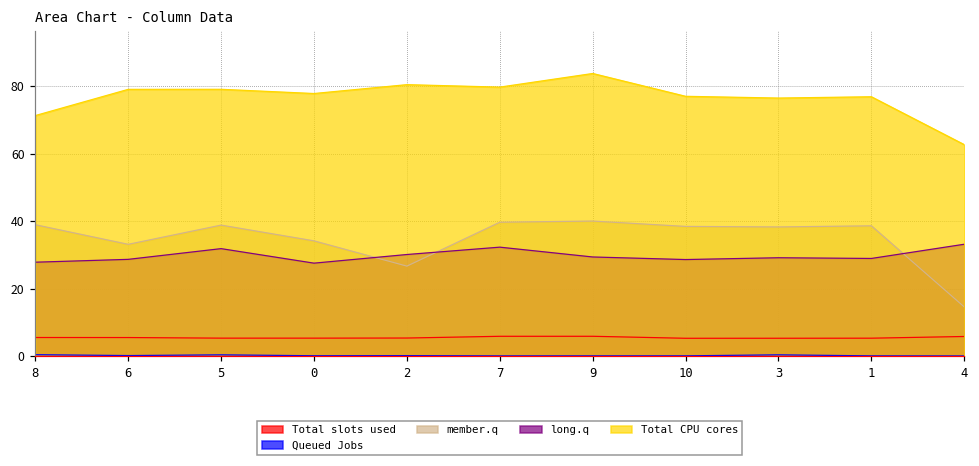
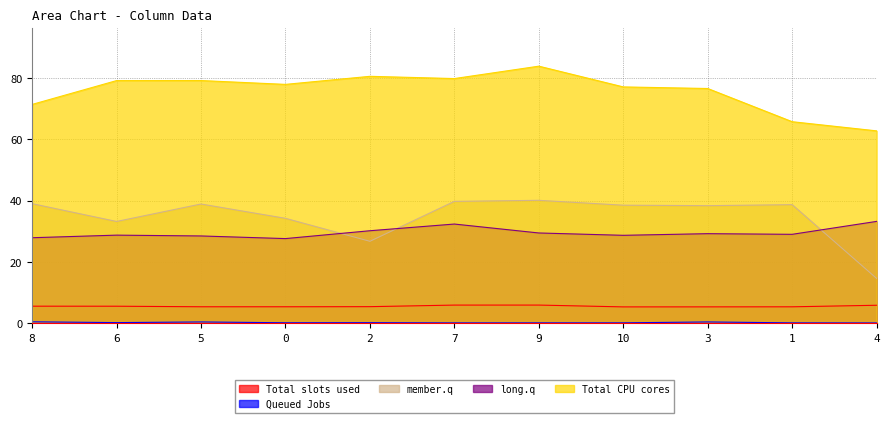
long.q, 5: 32 -> 28
Total CPU cores, 1: 77 -> 66
